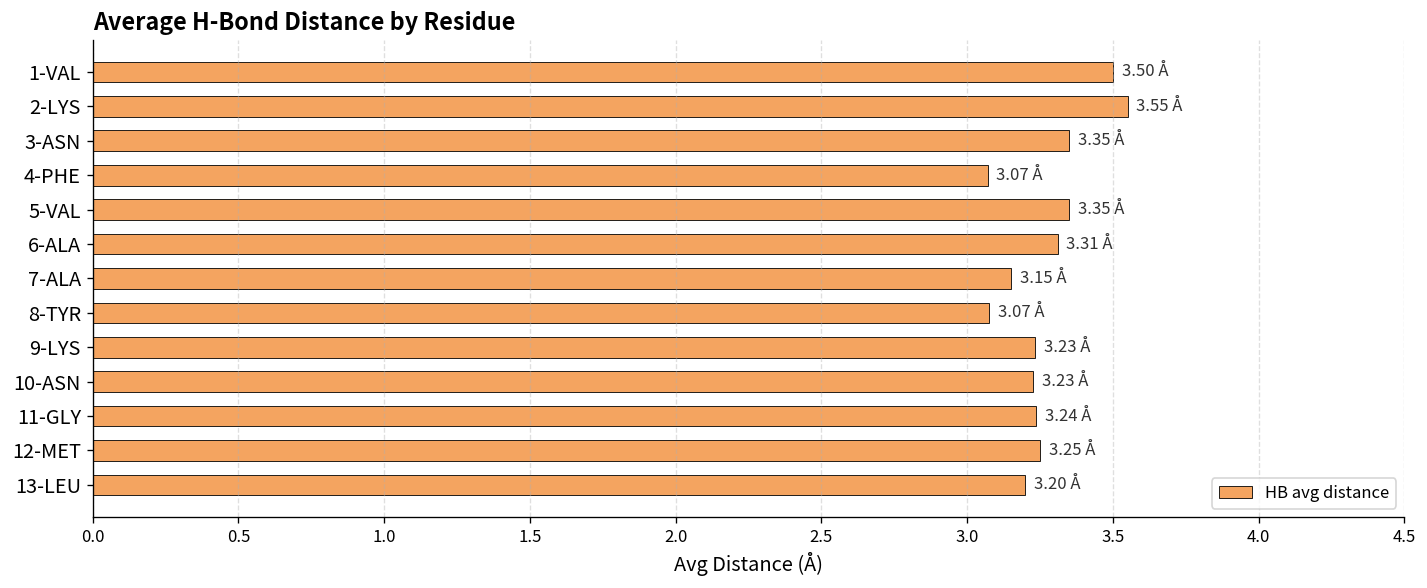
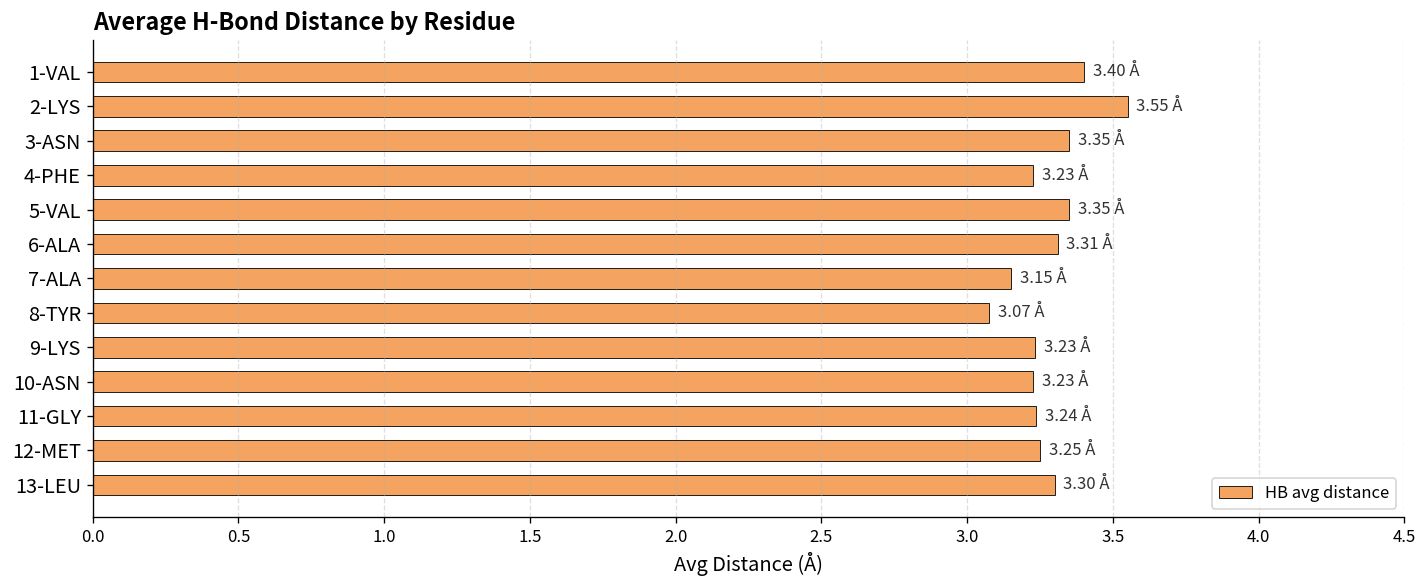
1-VAL: 3.50 -> 3.40
4-PHE: 3.07 -> 3.23
13-LEU: 3.20 -> 3.30
